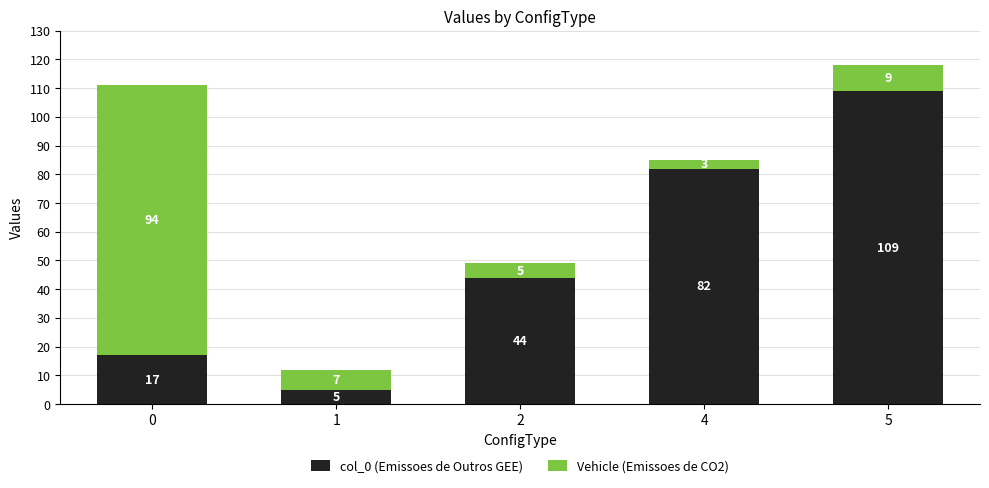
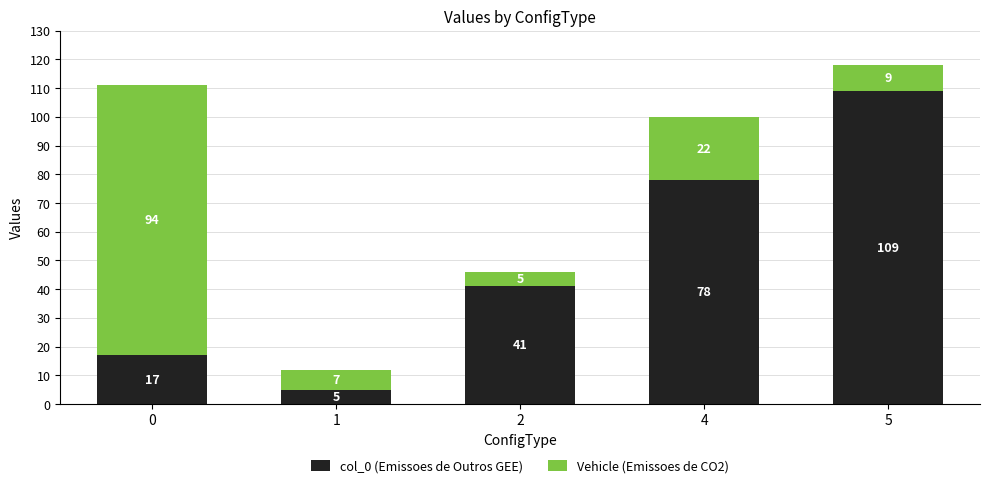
col_0 (Emissoes de Outros GEE), 2: 44 -> 41
col_0 (Emissoes de Outros GEE), 4: 82 -> 78
Vehicle (Emissoes de CO2), 4: 3 -> 22
